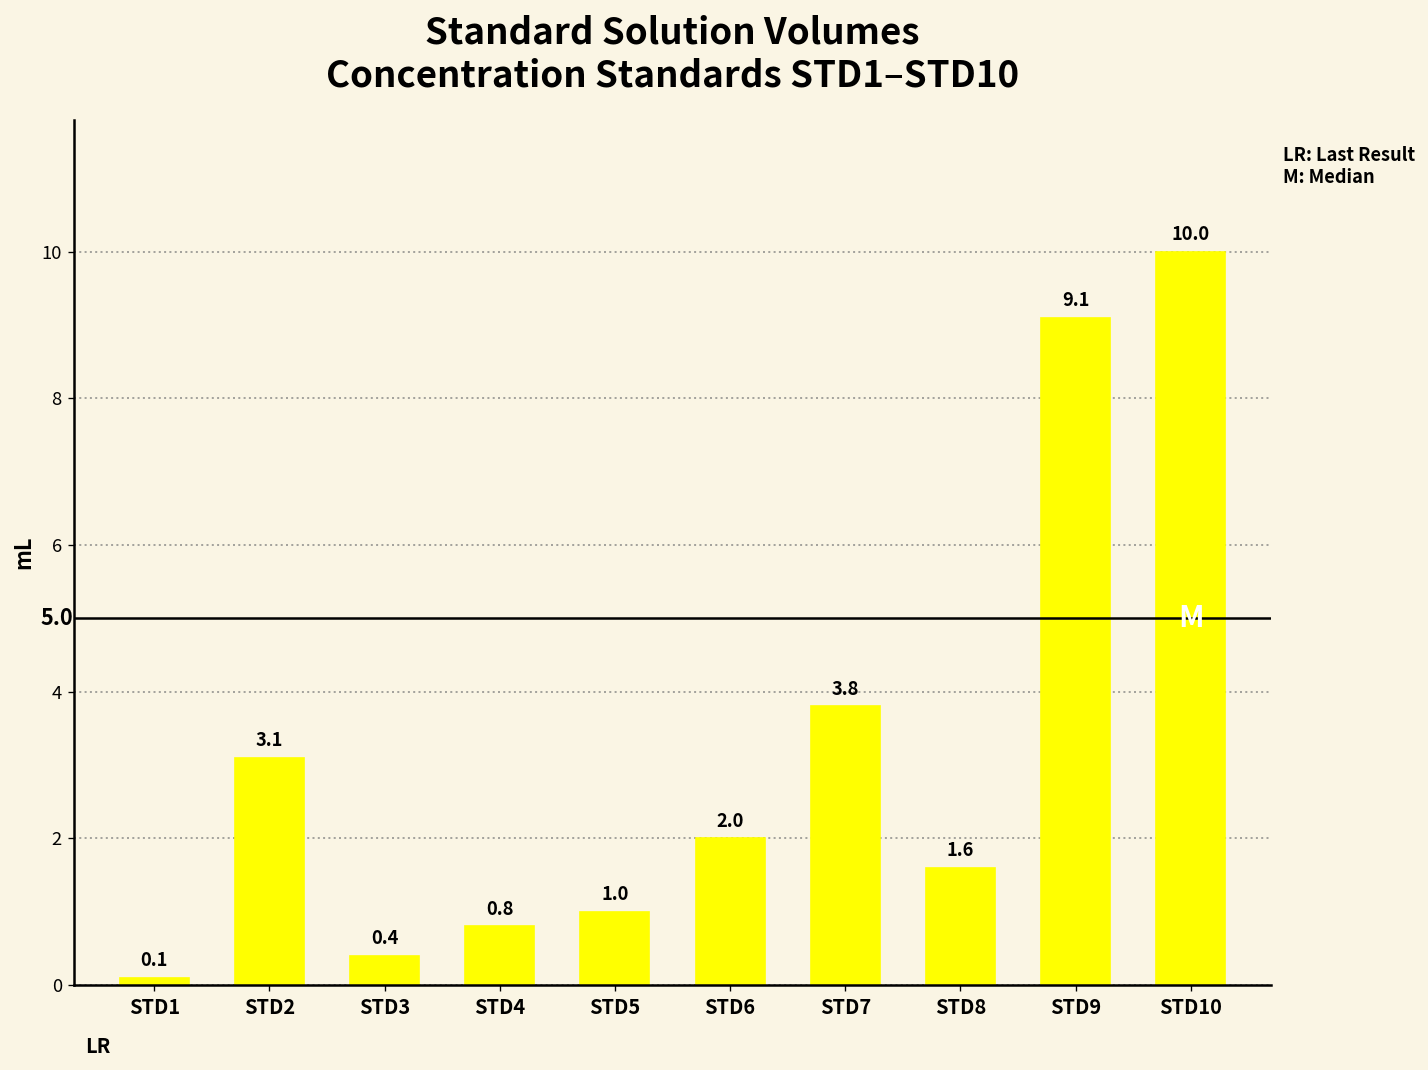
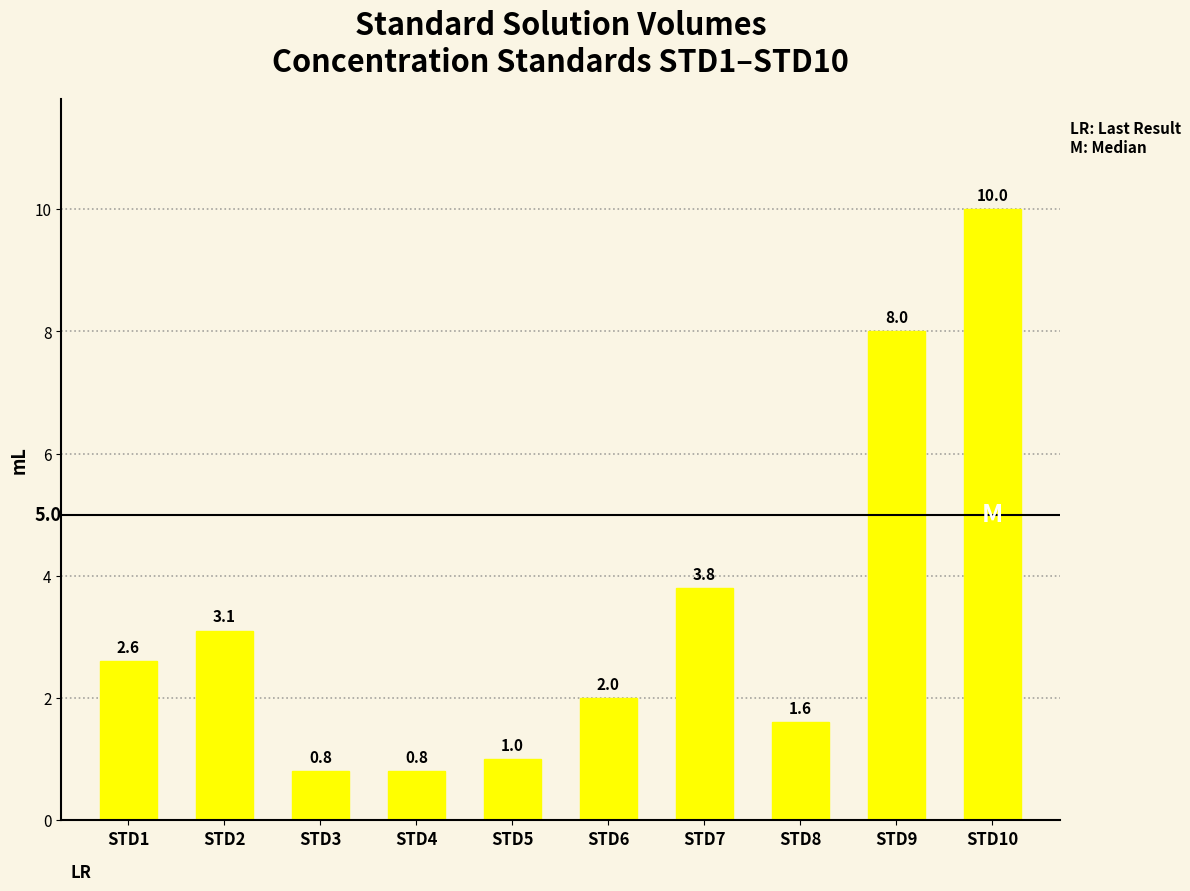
STD1: 0.1 -> 2.6
STD3: 0.4 -> 0.8
STD9: 9.1 -> 8.0
